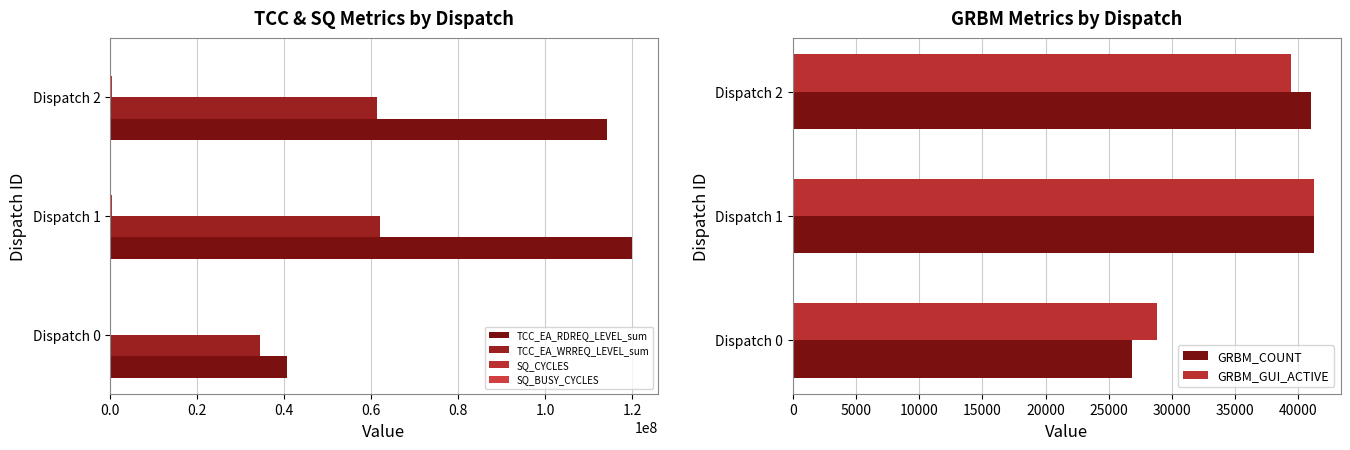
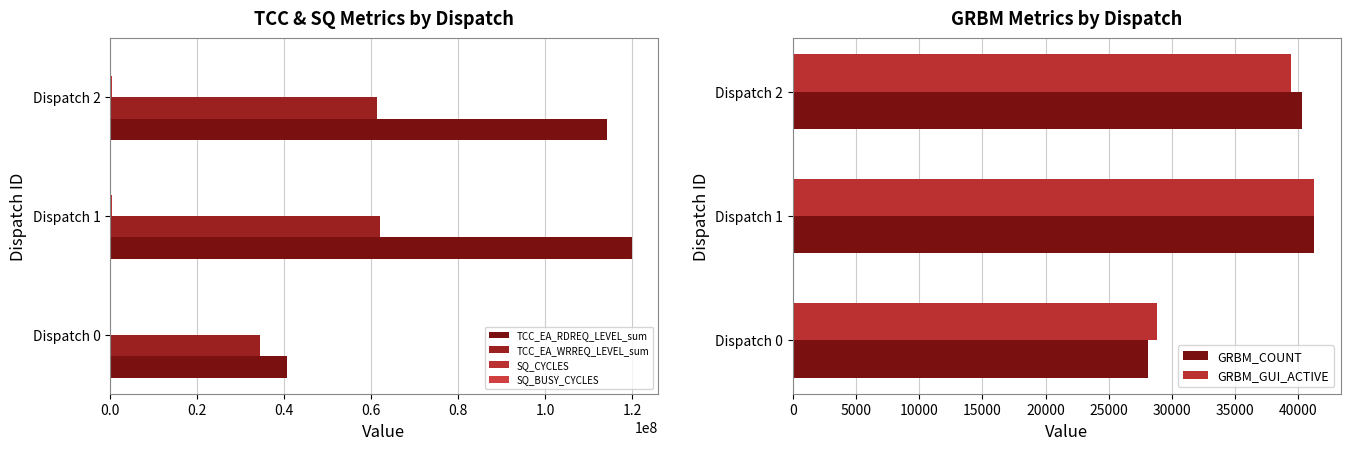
GRBM Metrics by Dispatch, GRBM_COUNT, Dispatch 2: 41000 -> 40300
GRBM Metrics by Dispatch, GRBM_COUNT, Dispatch 0: 26900 -> 28100
